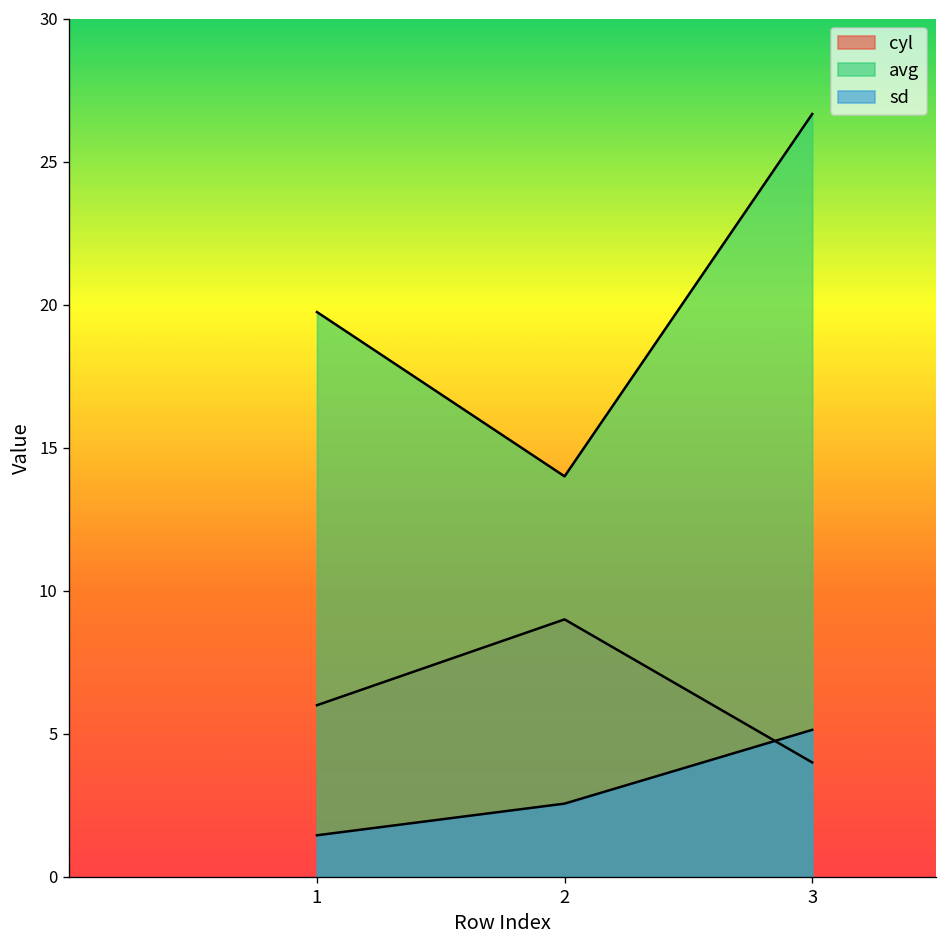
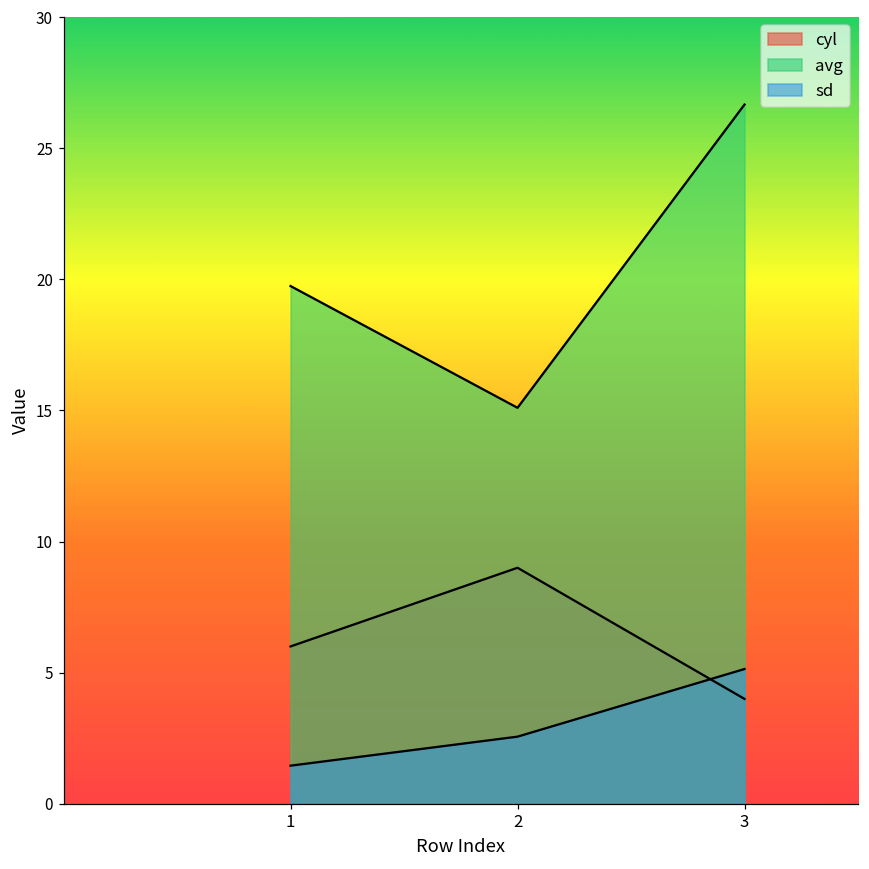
avg, 2: 14.0 -> 15.1
